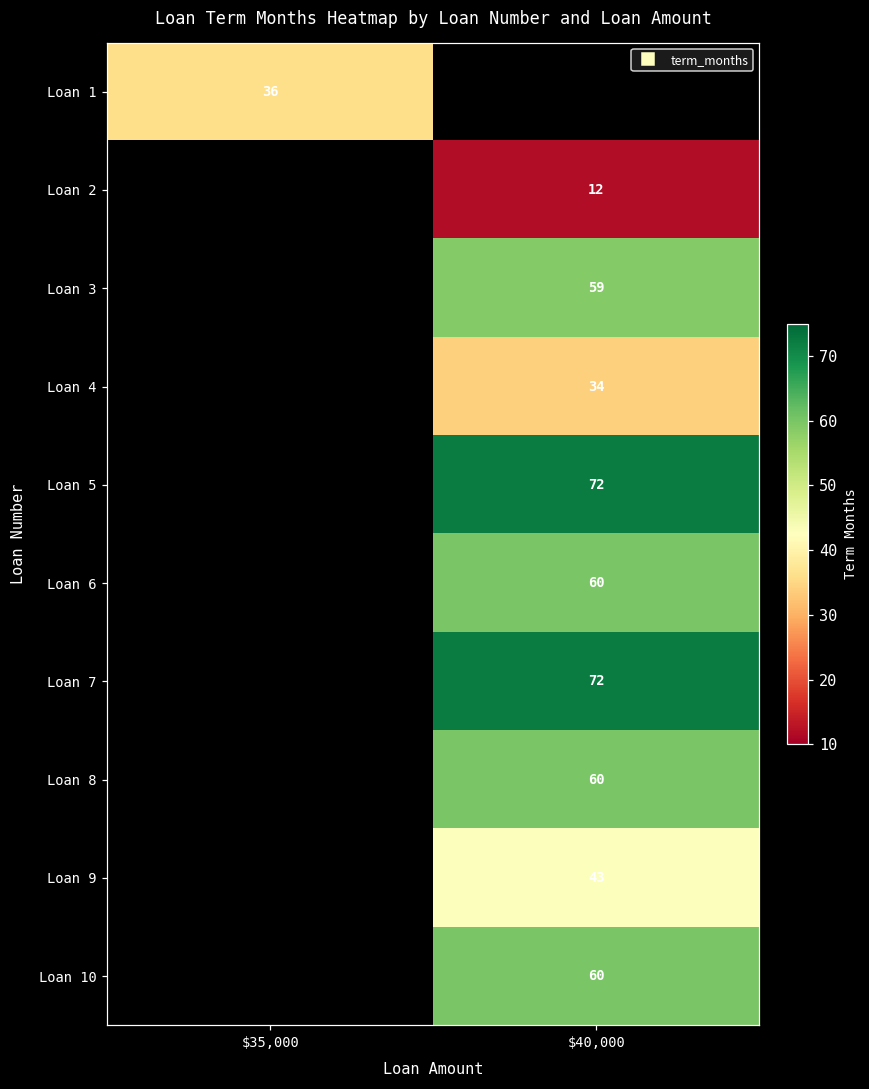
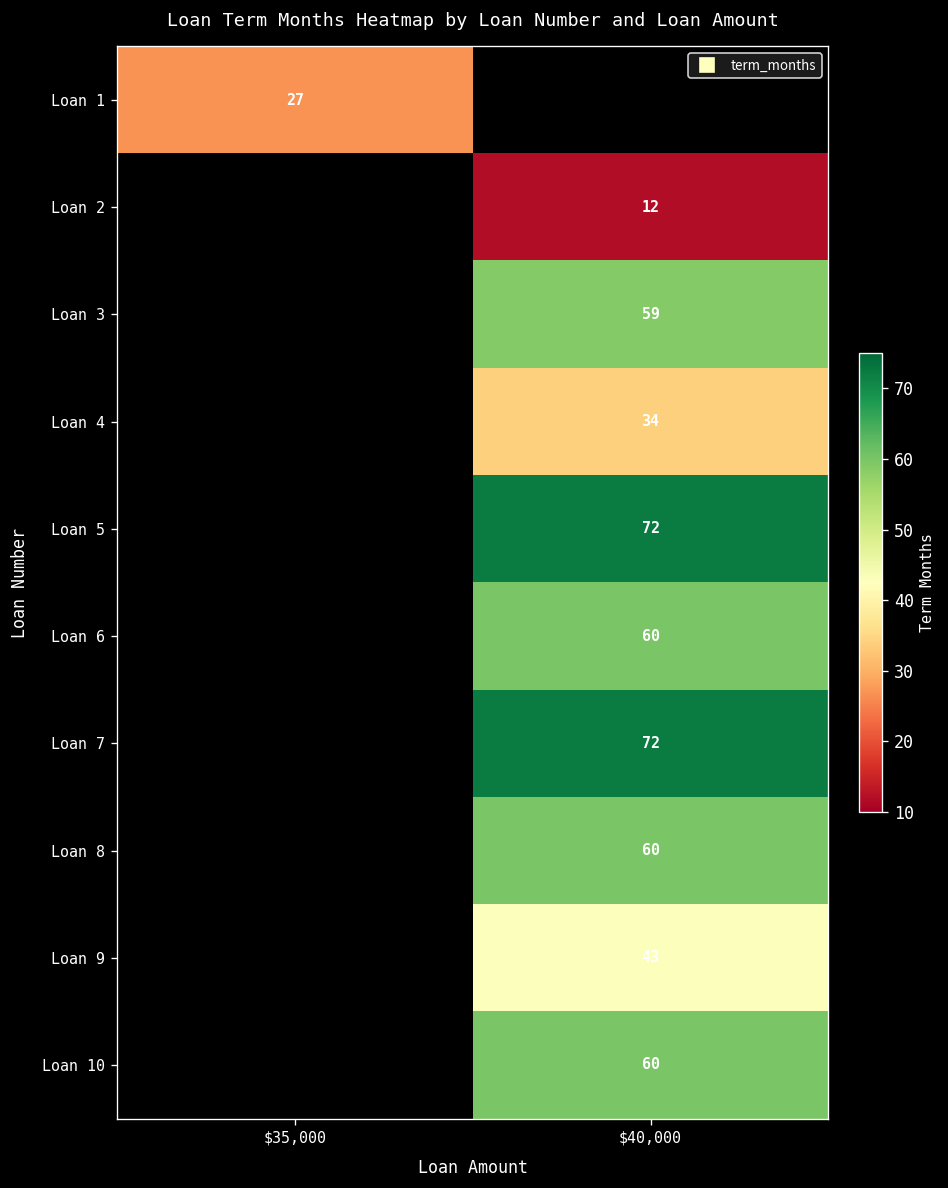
Loan 1, $35,000: 36 -> 27
